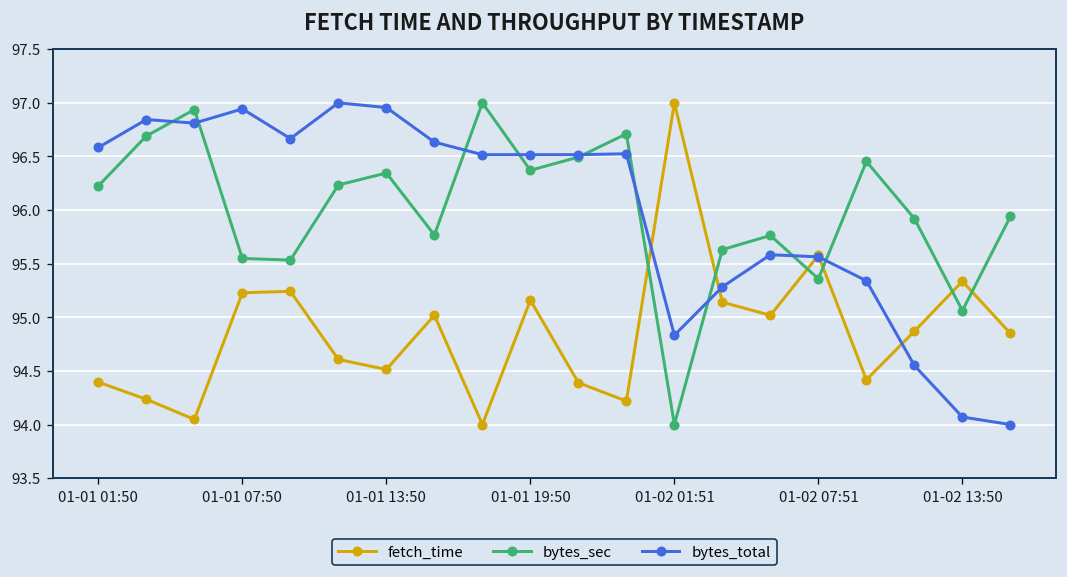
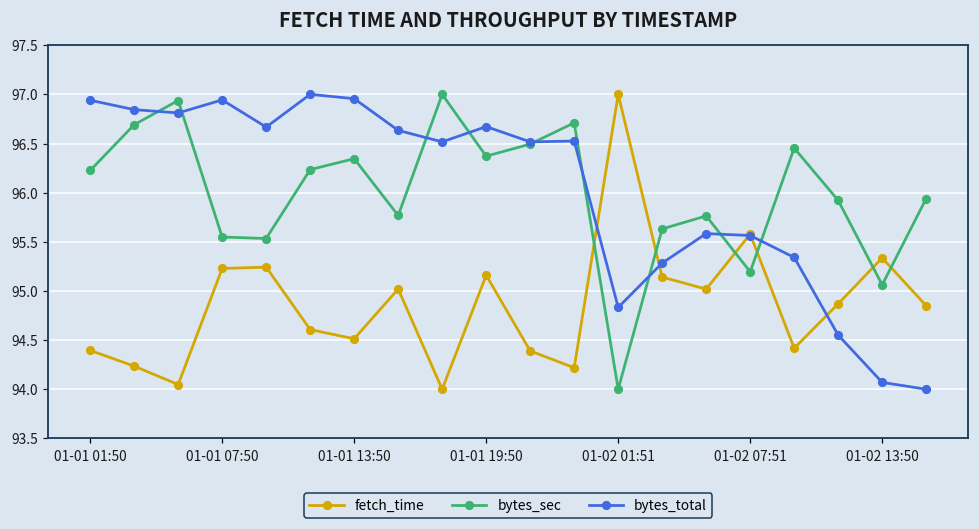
bytes_total, 01-01 01:50: 96.6 -> 96.9
bytes_total, 01-01 19:50: 96.5 -> 96.7
bytes_sec, 01-02 07:51: 95.4 -> 95.2
